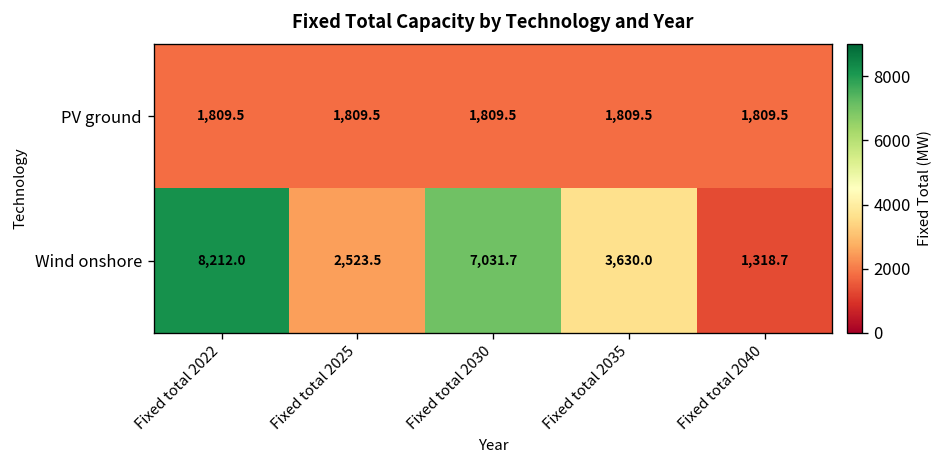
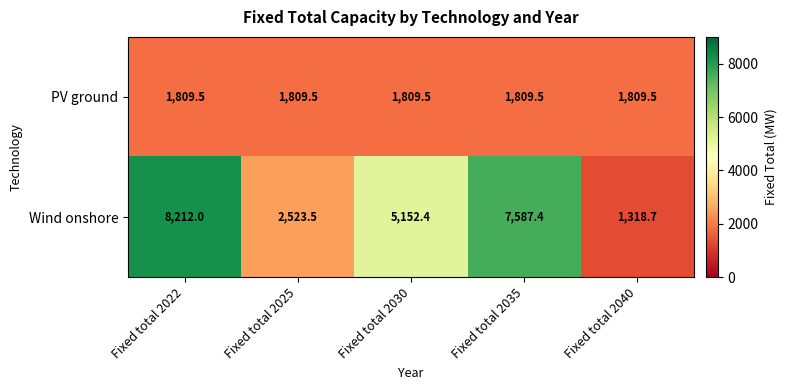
Wind onshore, Fixed total 2030: 7,031.7 -> 5,152.4
Wind onshore, Fixed total 2035: 3,630.0 -> 7,587.4
